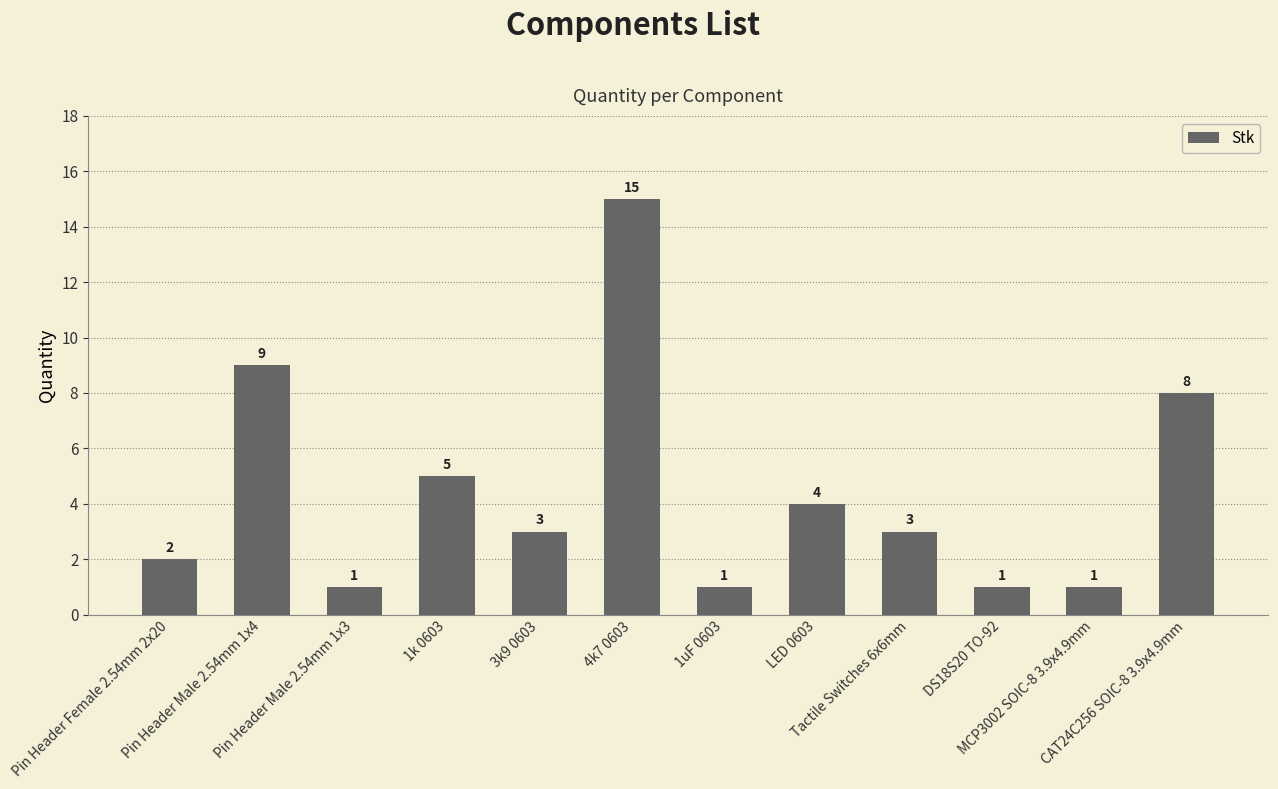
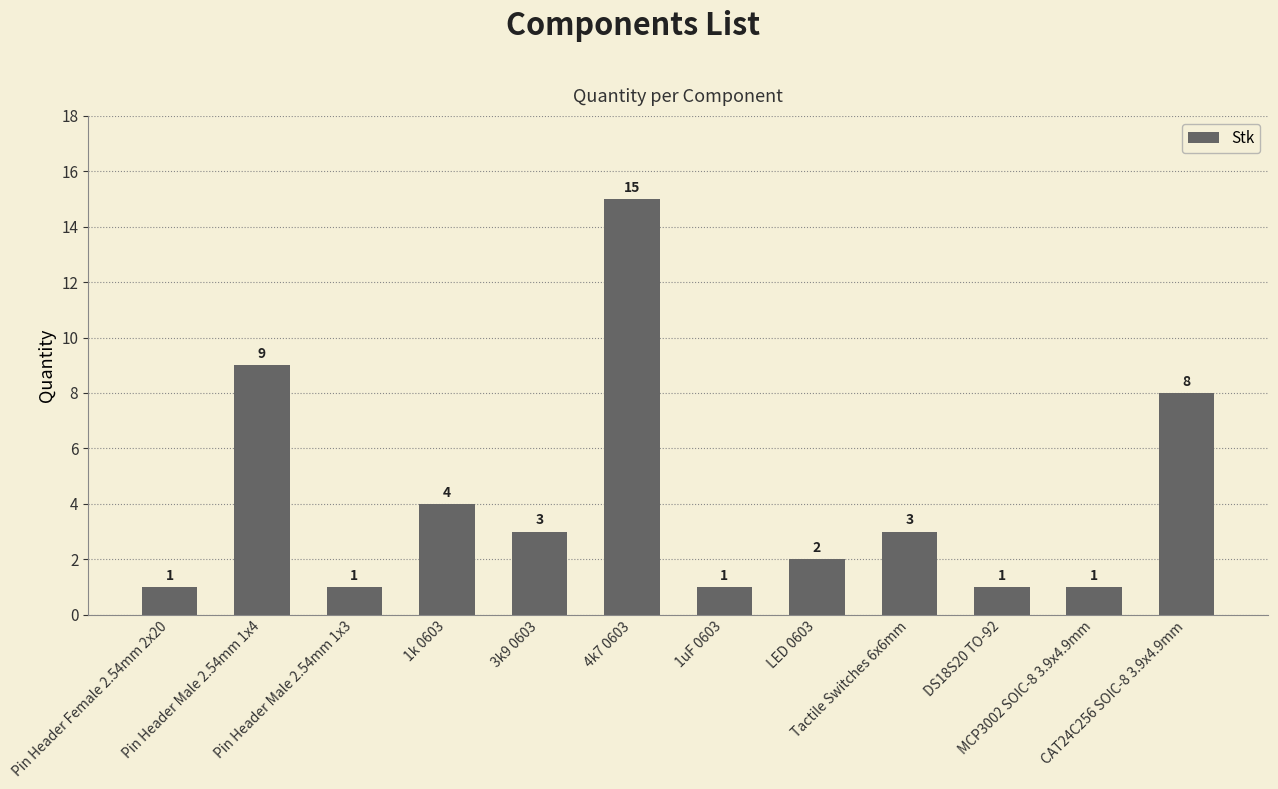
Pin Header Female 2.54mm 2x20: 2 -> 1
1k 0603: 5 -> 4
LED 0603: 4 -> 2
